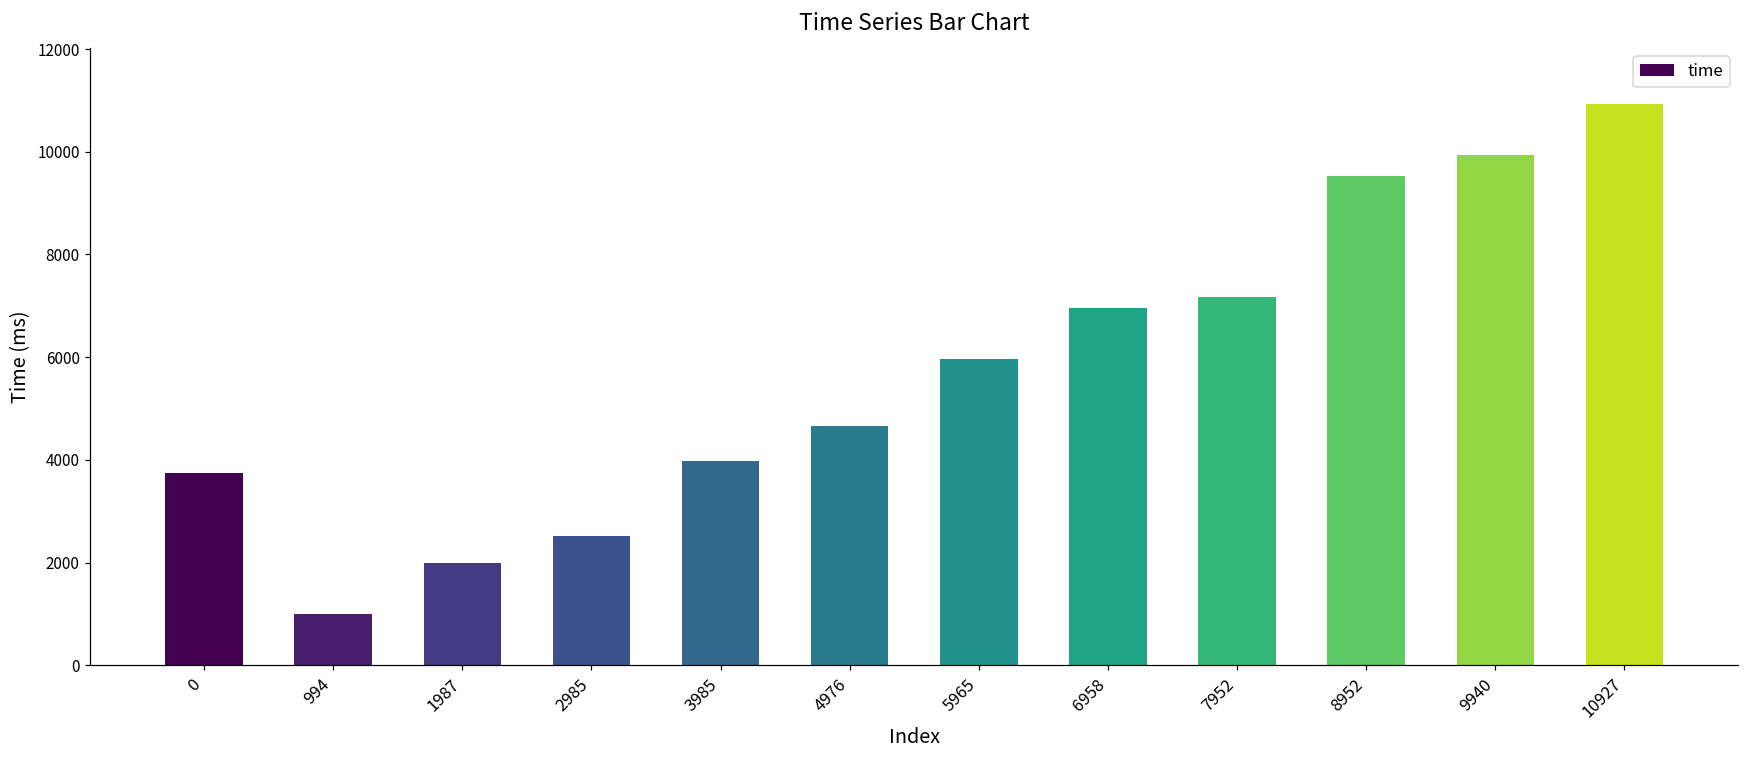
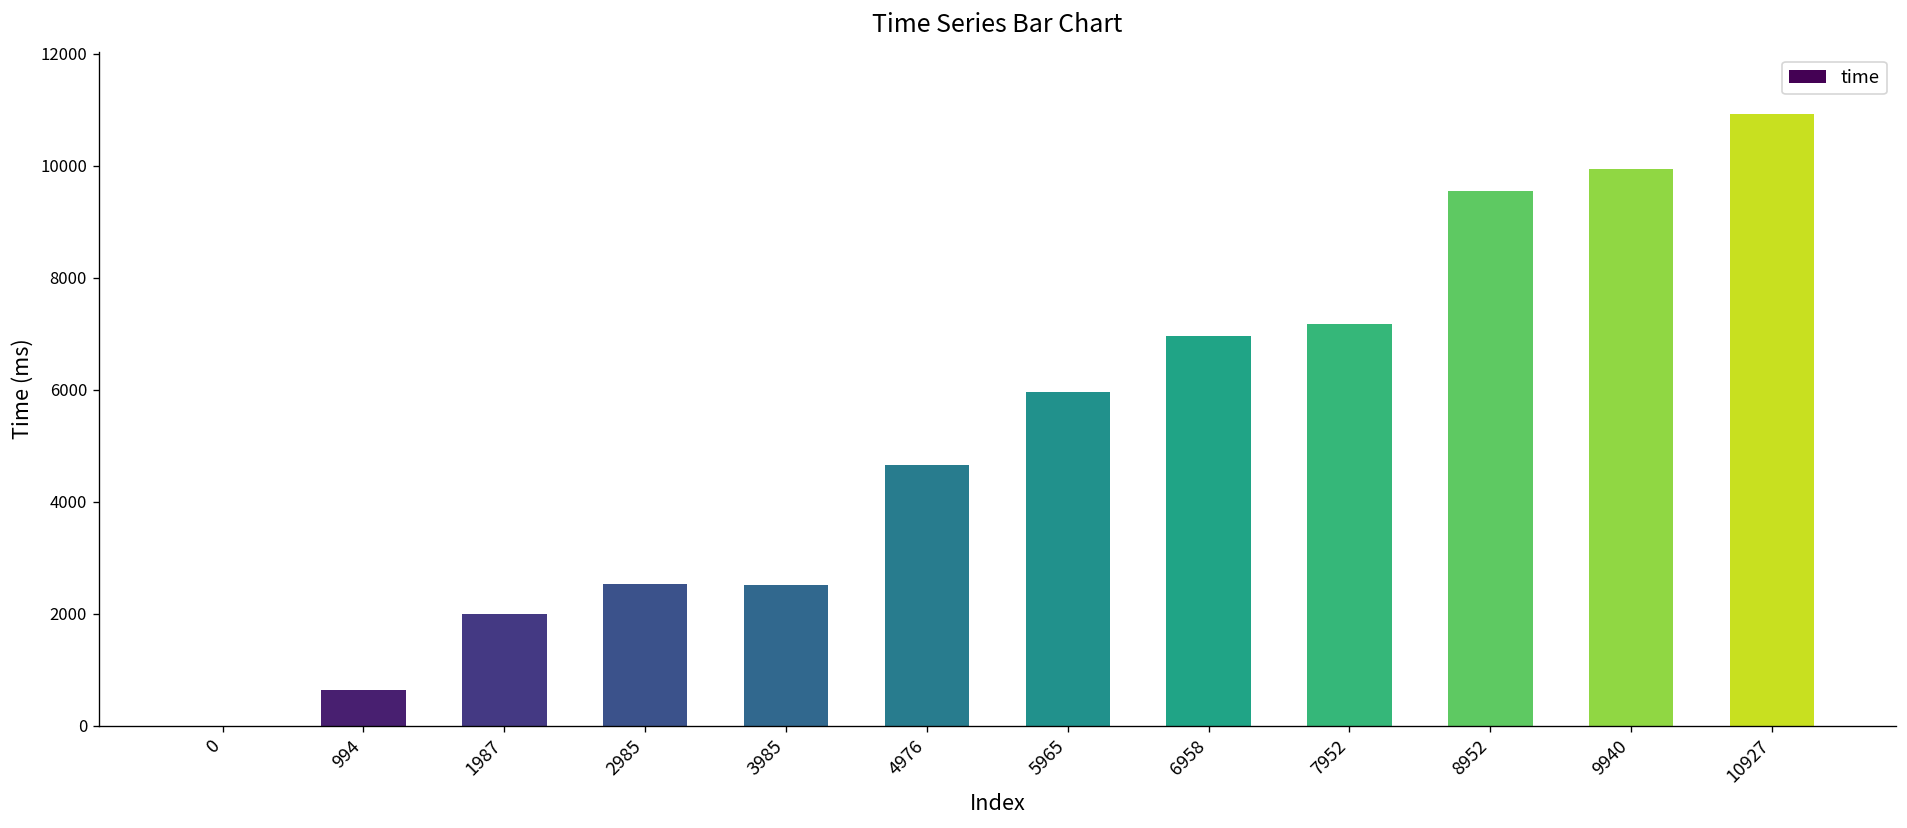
0: 3700 -> 0
994: 1000 -> 600
3985: 4000 -> 2500
